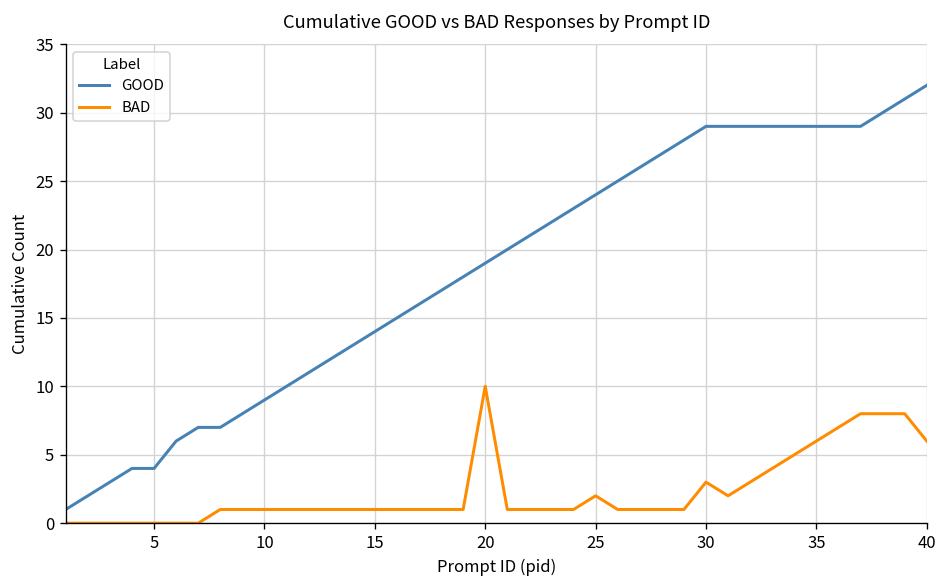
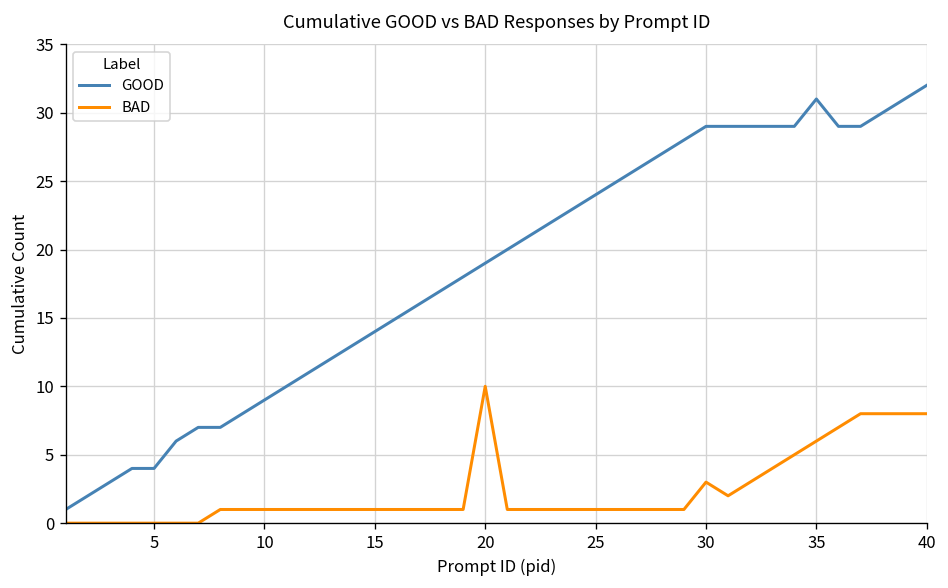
BAD, 25: 2 -> 1
GOOD, 35: 29 -> 31
BAD, 40: 6 -> 8
